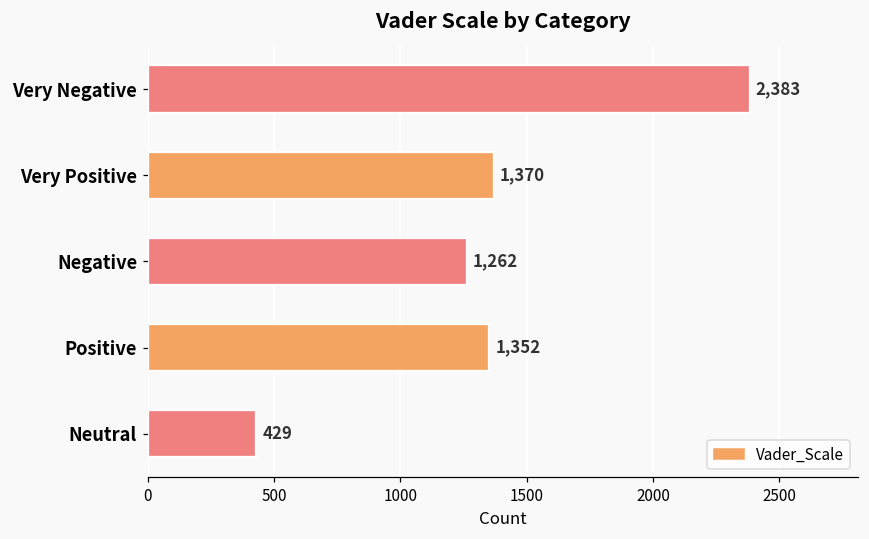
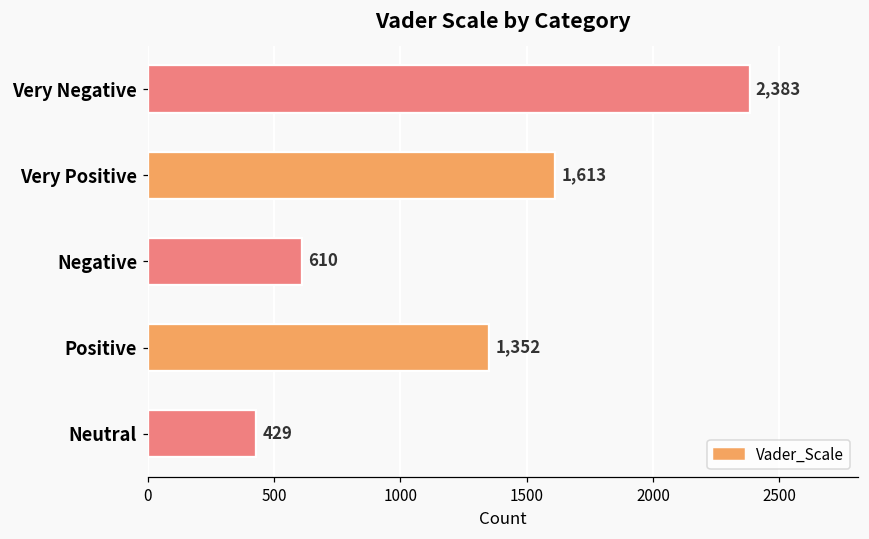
Very Positive: 1,370 -> 1,613
Negative: 1,262 -> 610
